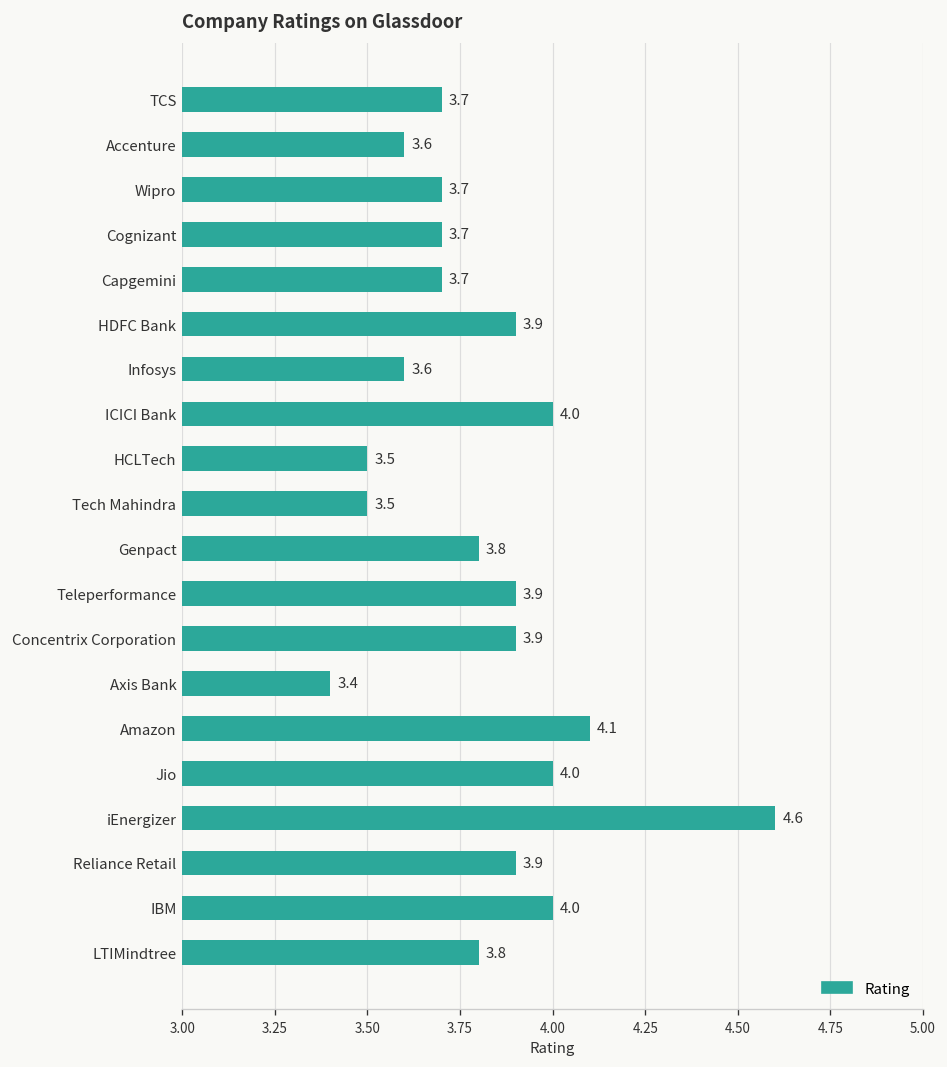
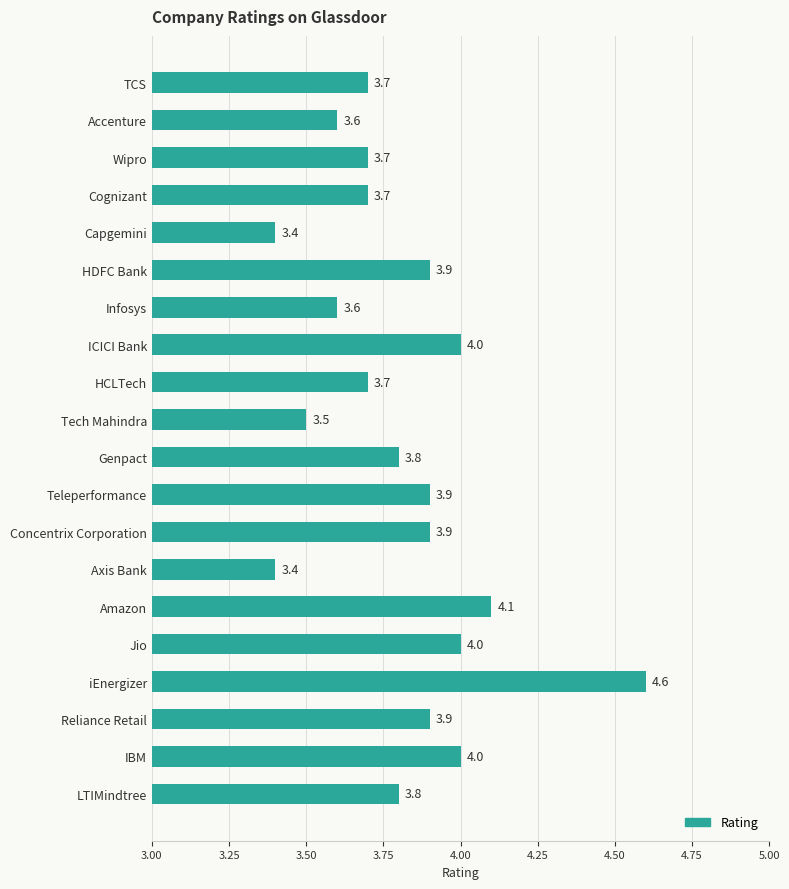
Capgemini: 3.7 -> 3.4
HCLTech: 3.5 -> 3.7
